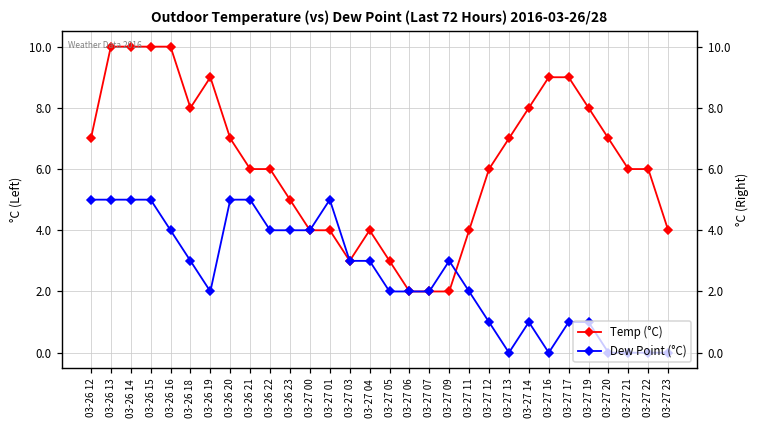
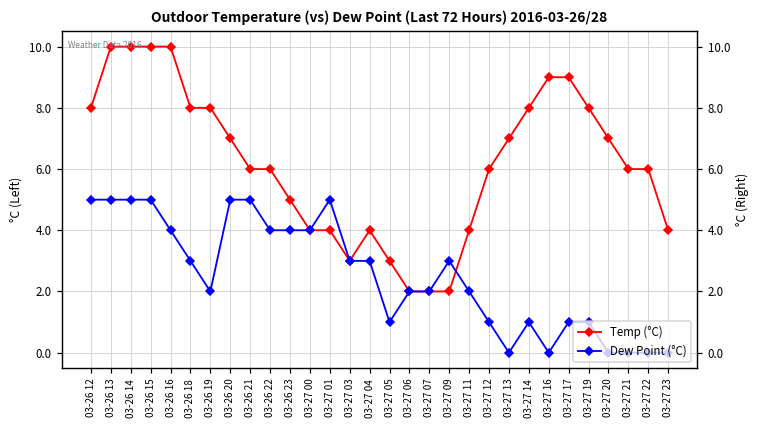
Temp (°C), 03-26 12: 7 -> 8
Temp (°C), 03-26 19: 9 -> 8
Dew Point (°C), 03-27 05: 2 -> 1
